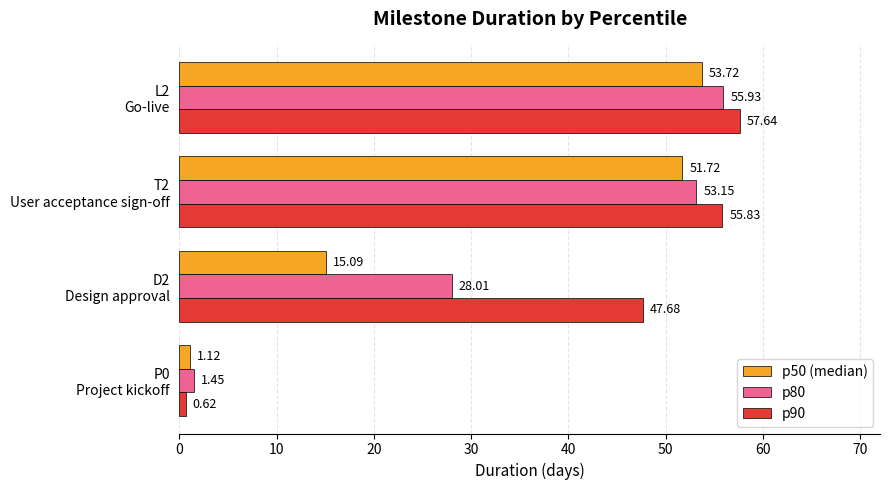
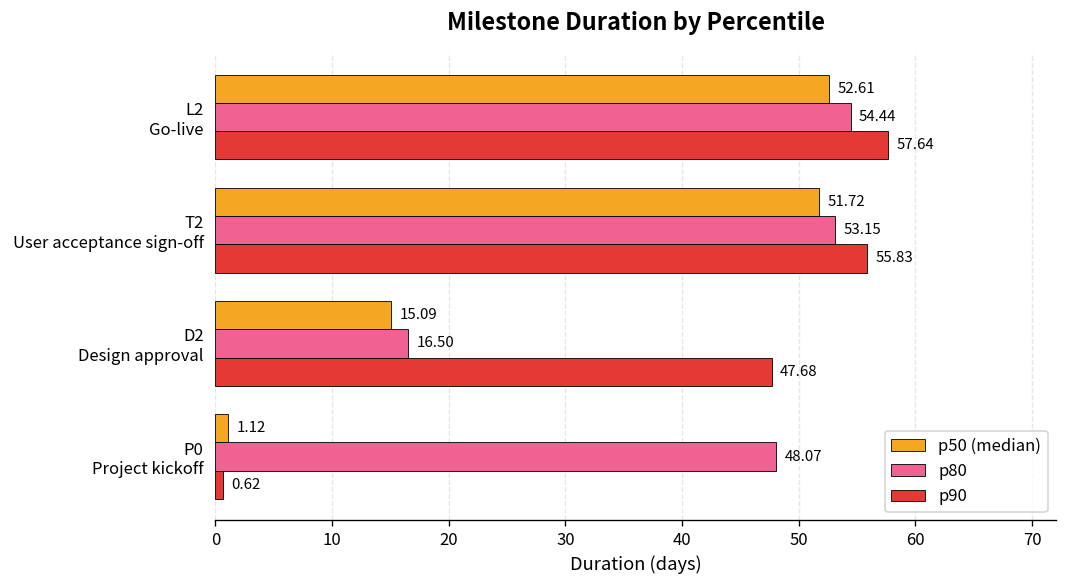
p50 (median), L2 Go-live: 53.72 -> 52.61
p80, L2 Go-live: 55.93 -> 54.44
p80, D2 Design approval: 28.01 -> 16.50
p80, P0 Project kickoff: 1.45 -> 48.07
